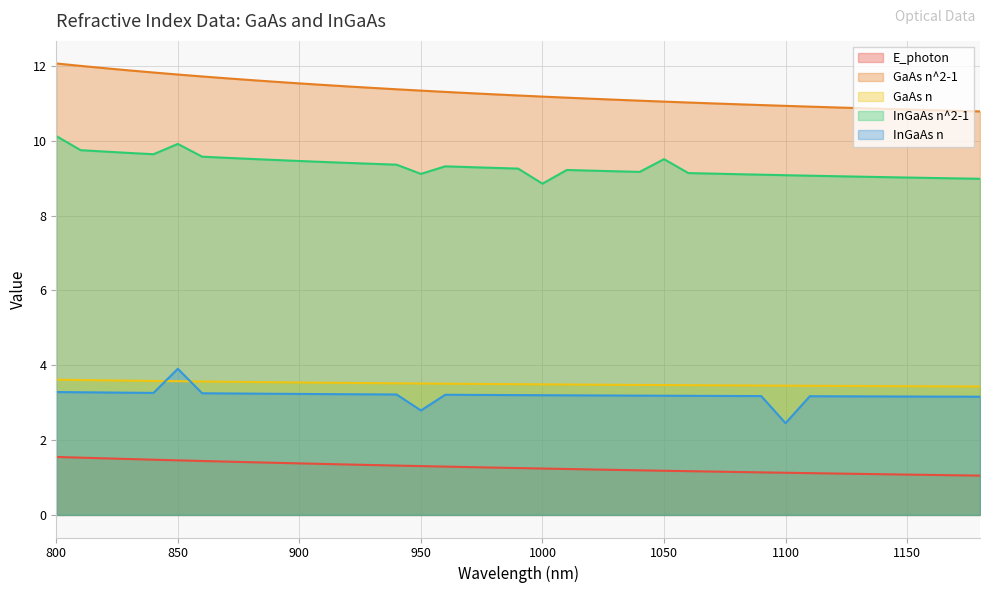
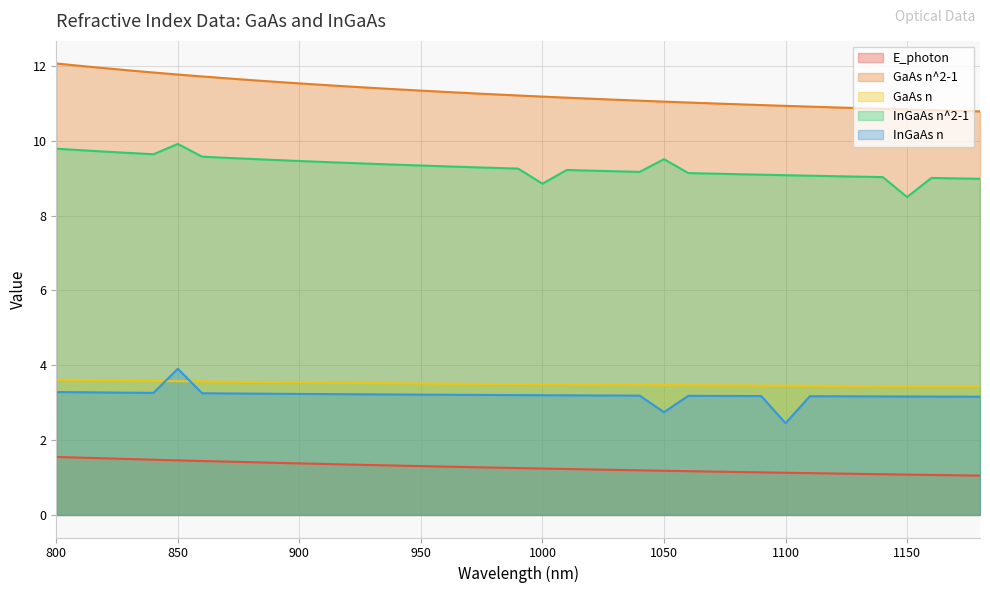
InGaAs n^2-1, 800: 10.1 -> 9.8
InGaAs n^2-1, 950: 9.1 -> 9.3
InGaAs n, 950: 2.8 -> 3.2
InGaAs n, 1050: 3.2 -> 2.7
InGaAs n^2-1, 1150: 9.0 -> 8.5
